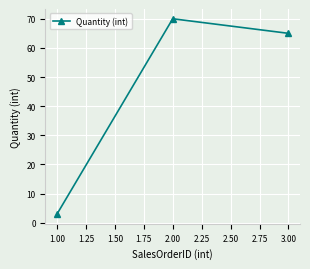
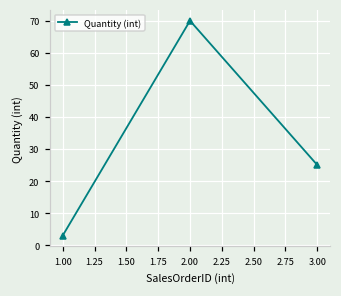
3.00: 65 -> 25
